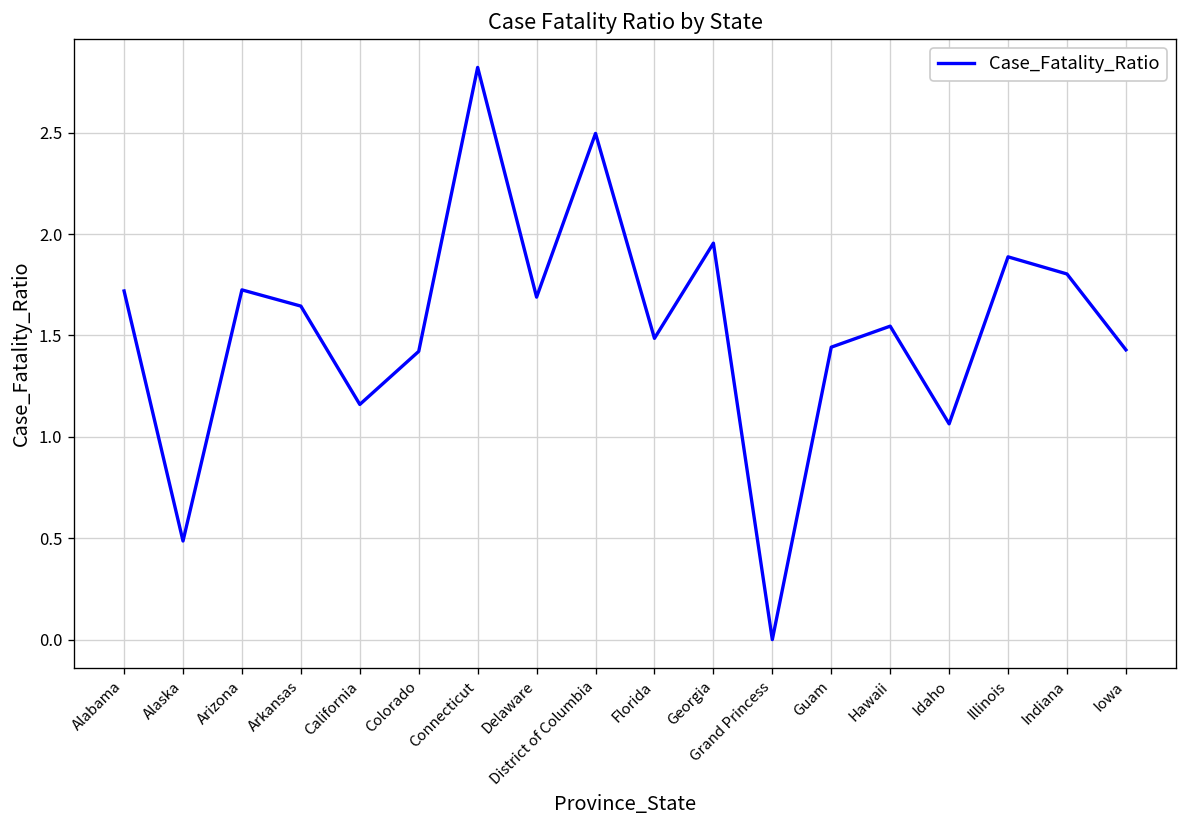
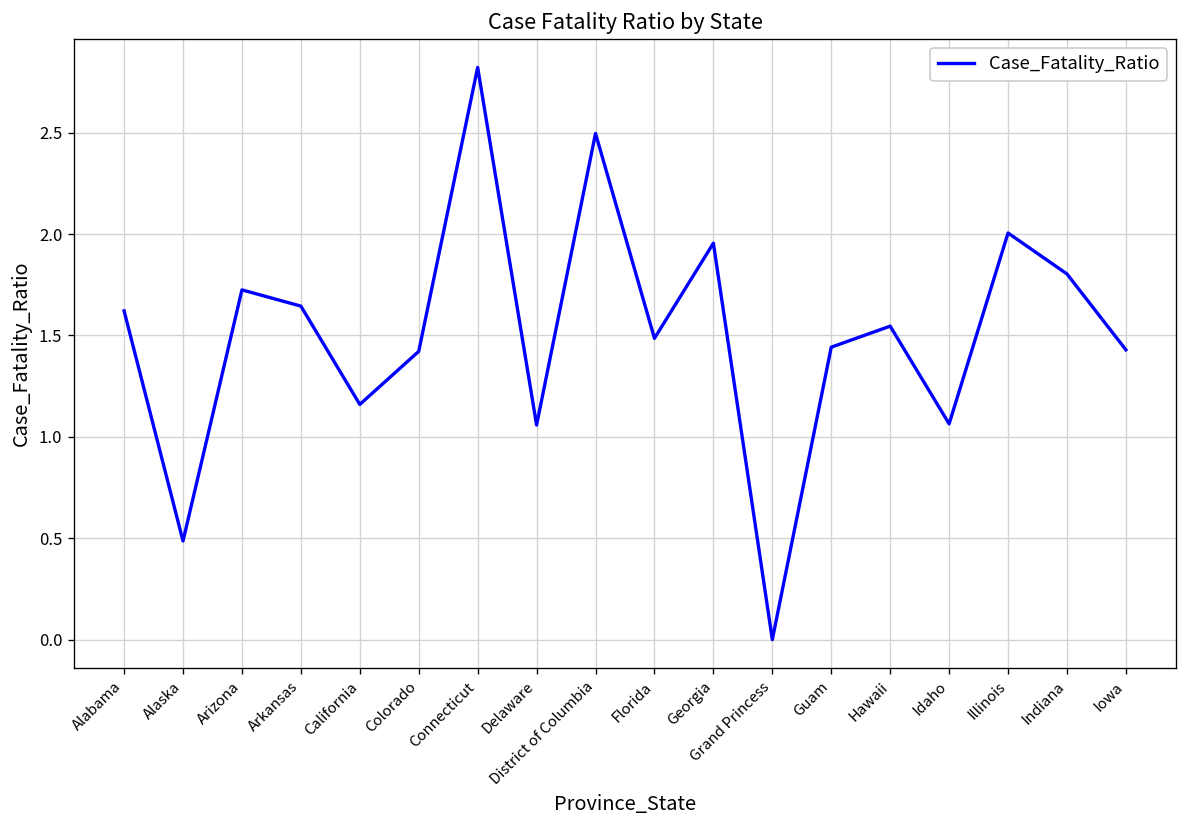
Alabama: 1.72 -> 1.62
Delaware: 1.69 -> 1.06
Illinois: 1.89 -> 2.01
